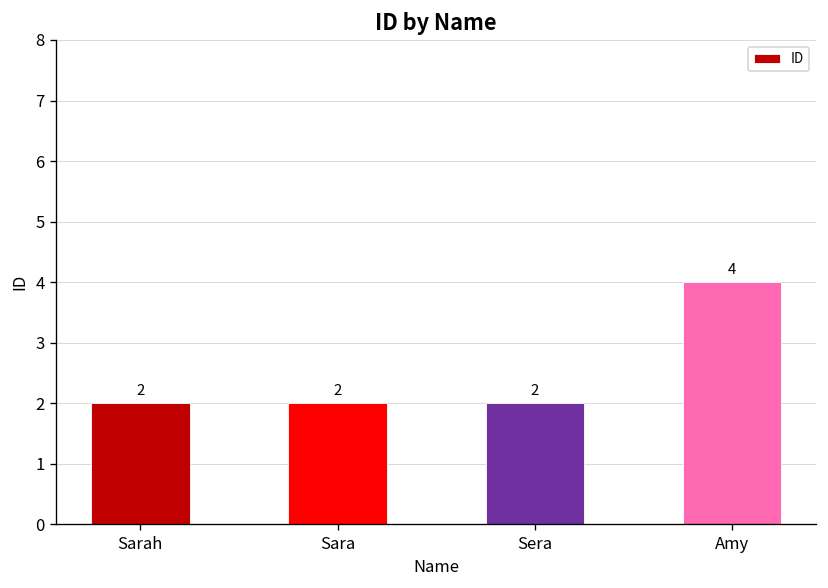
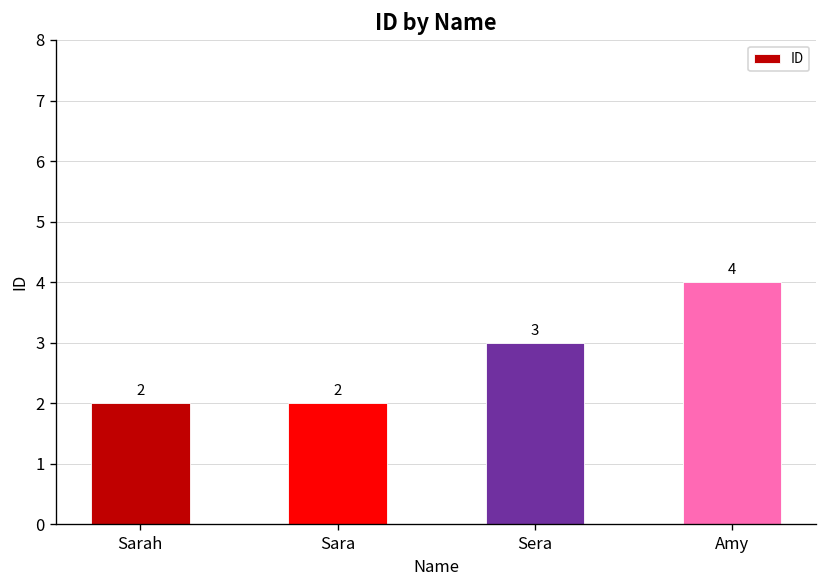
Sera: 2 -> 3
